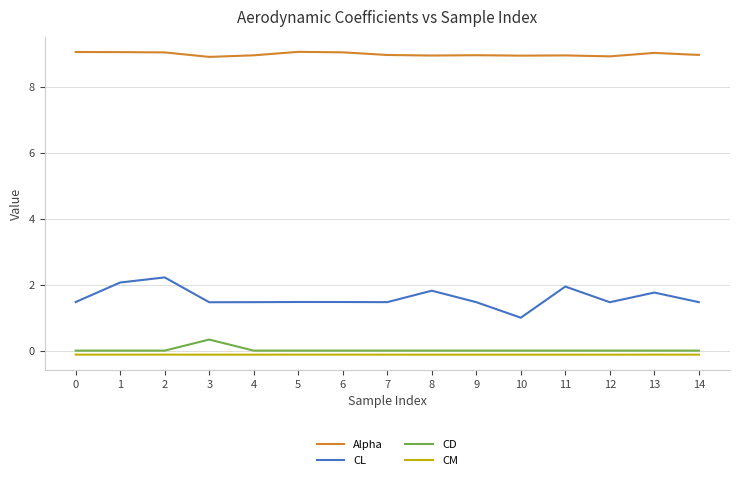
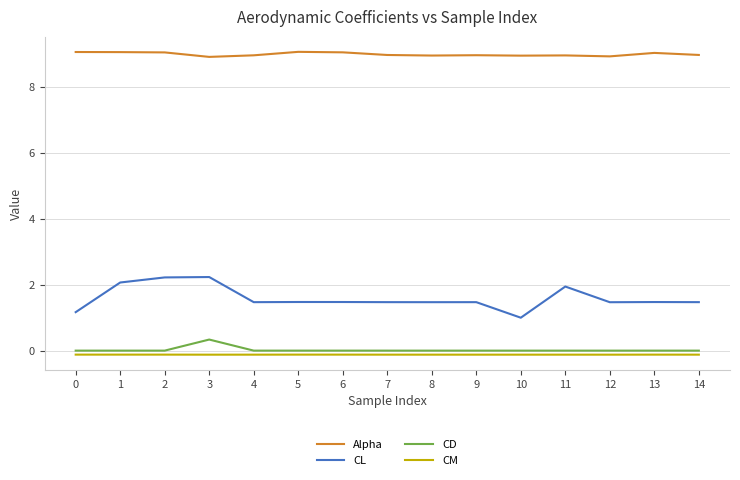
CL, 0: 1.5 -> 1.2
CL, 3: 1.5 -> 2.2
CL, 8: 1.8 -> 1.5
CL, 13: 1.8 -> 1.5
